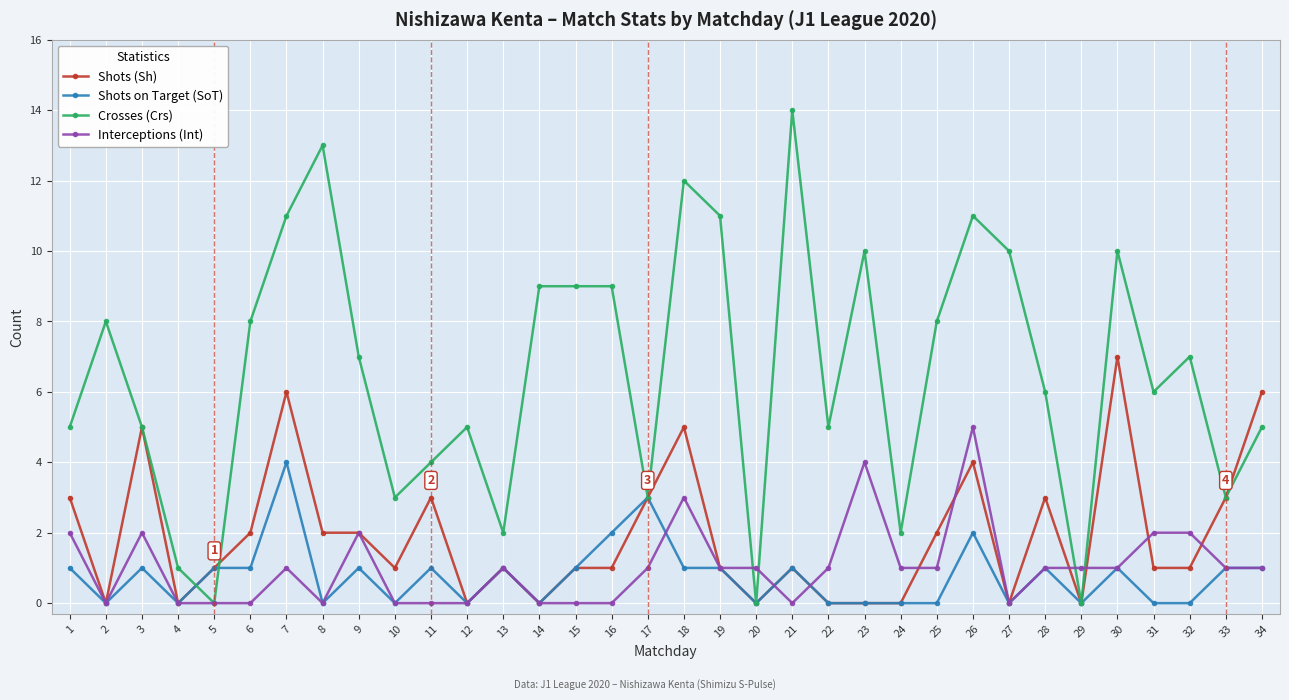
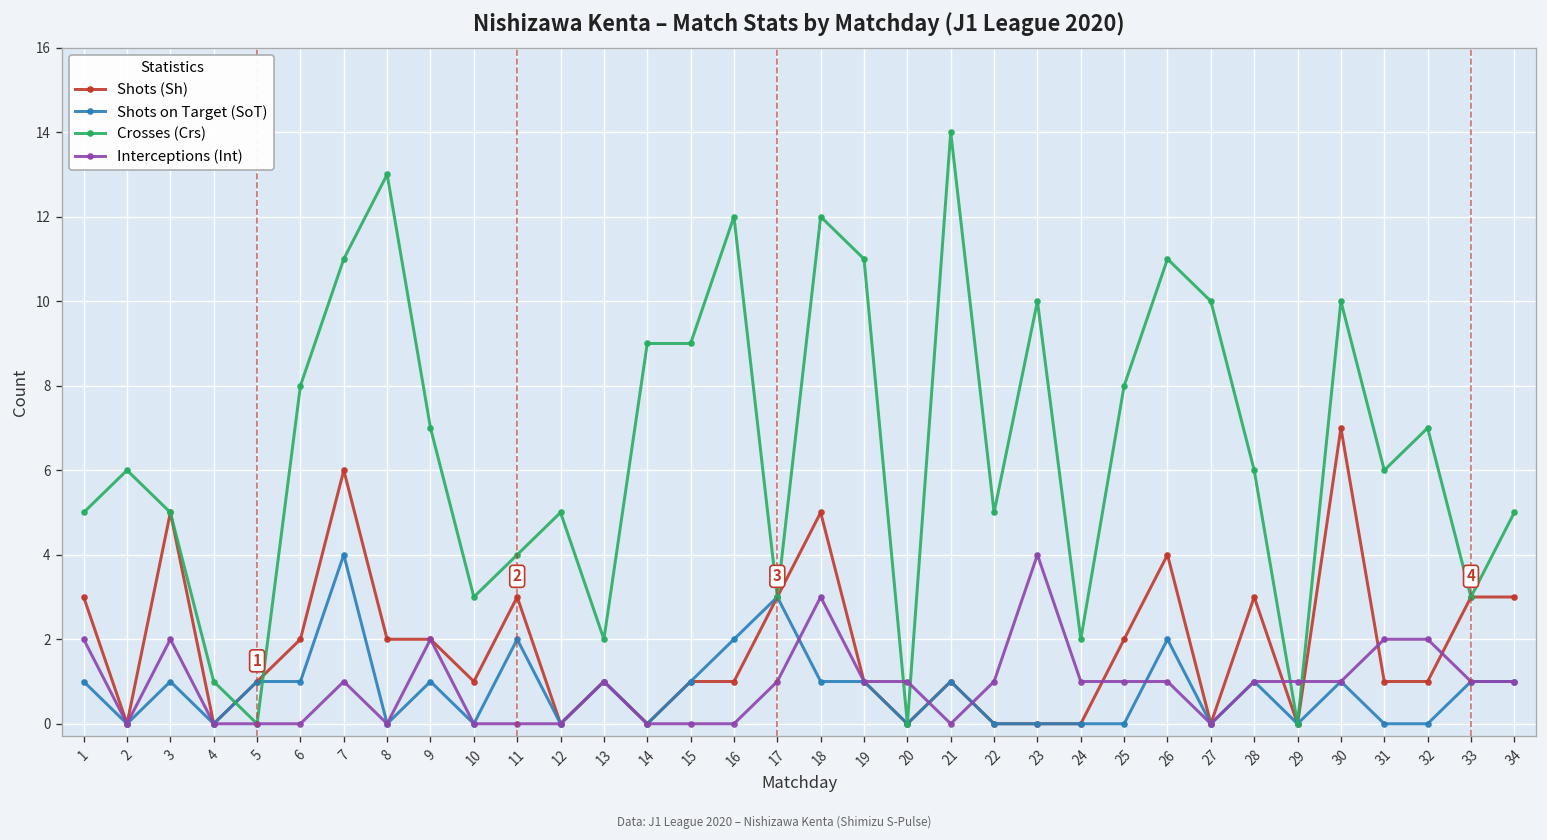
Crosses (Crs), 2: 8 -> 6
Shots on Target (SoT), 11: 1 -> 2
Crosses (Crs), 16: 9 -> 12
Interceptions (Int), 26: 5 -> 1
Shots (Sh), 34: 6 -> 3
